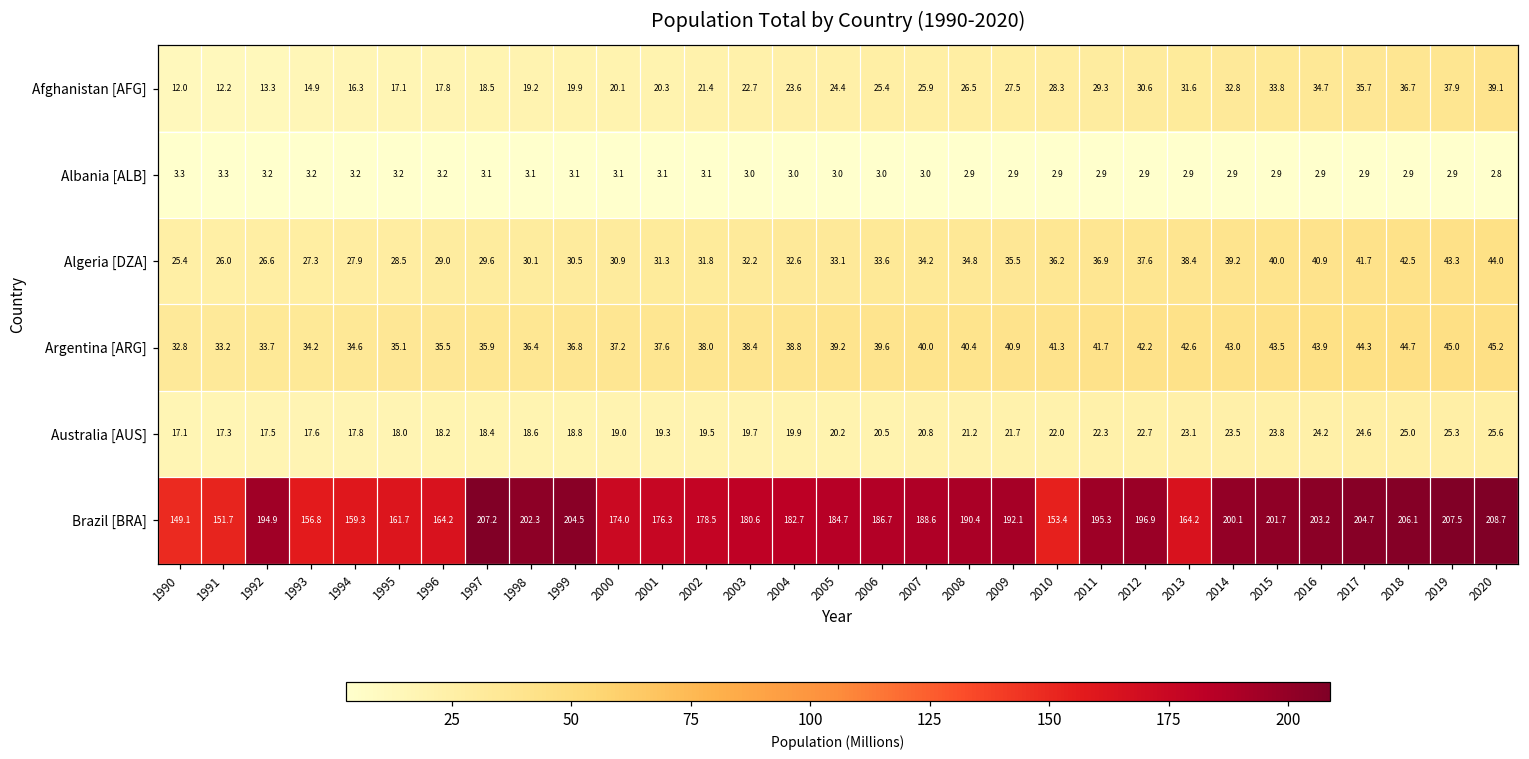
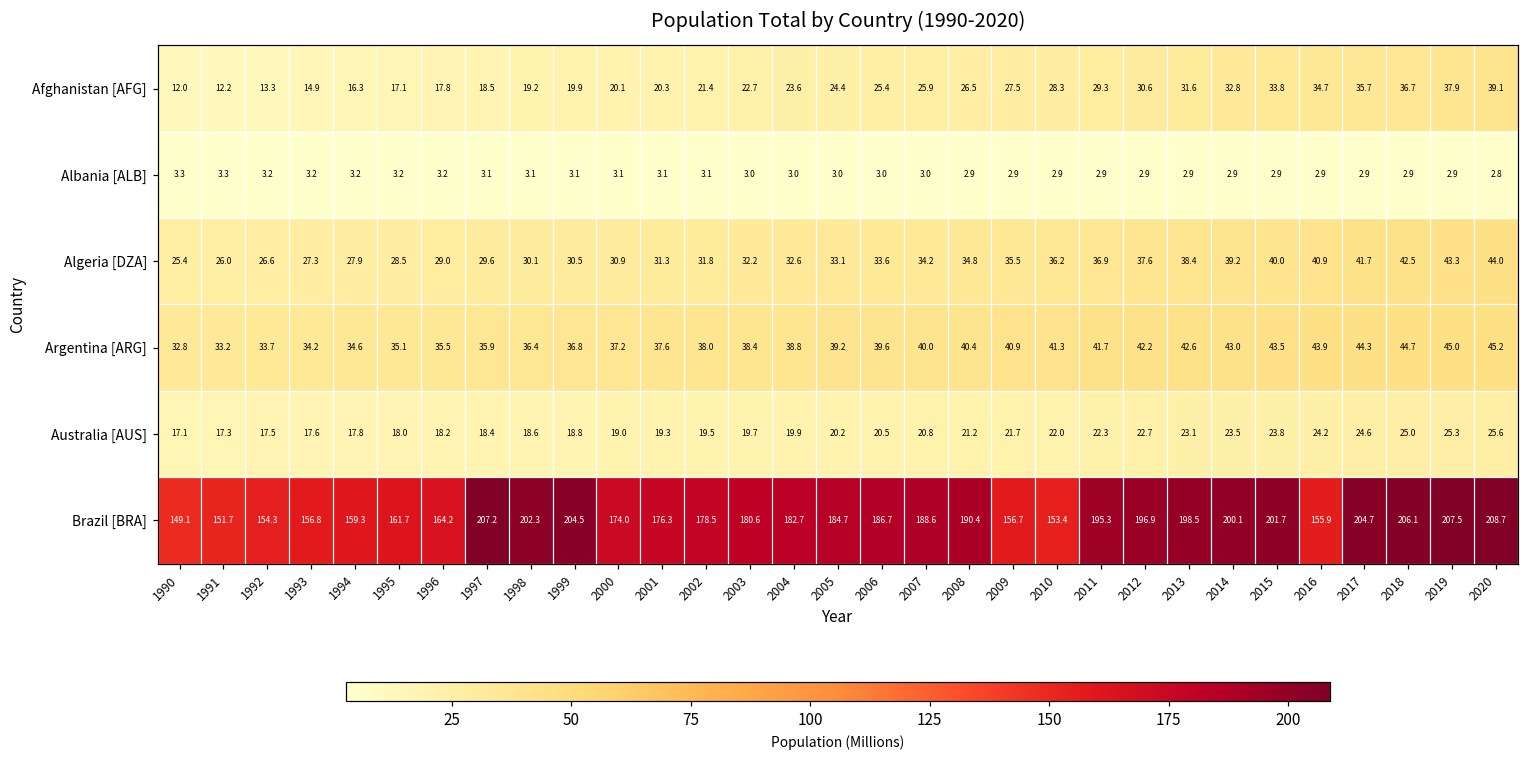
Brazil [BRA], 1992: 194.9 -> 154.3
Brazil [BRA], 2009: 192.1 -> 156.7
Brazil [BRA], 2013: 164.2 -> 198.5
Brazil [BRA], 2016: 203.2 -> 155.9
